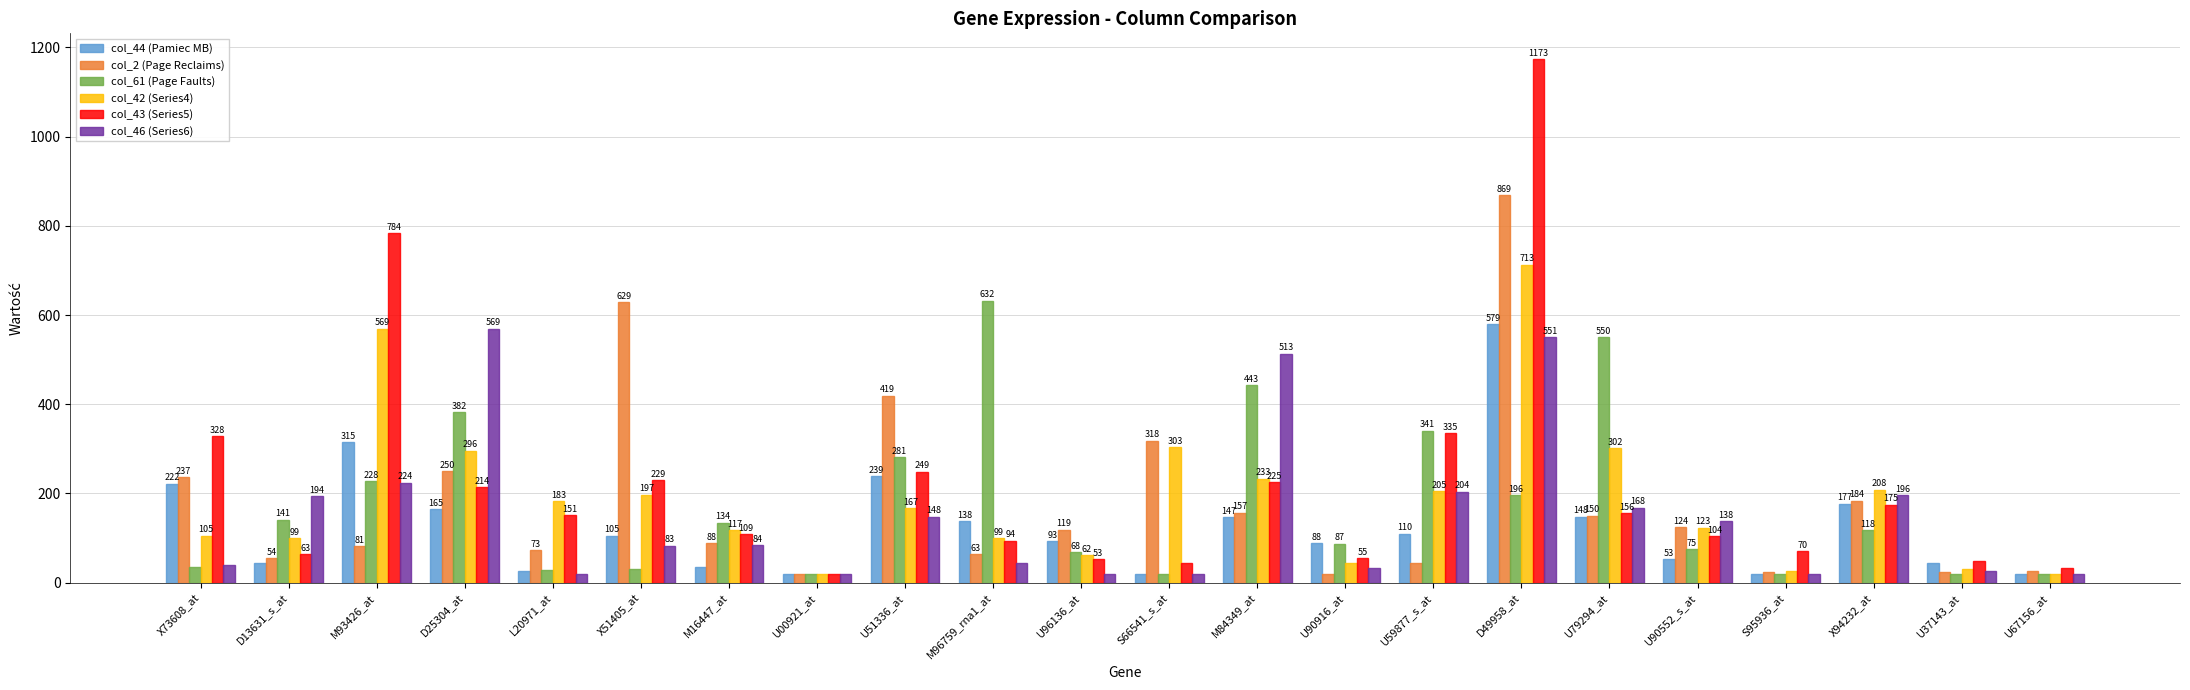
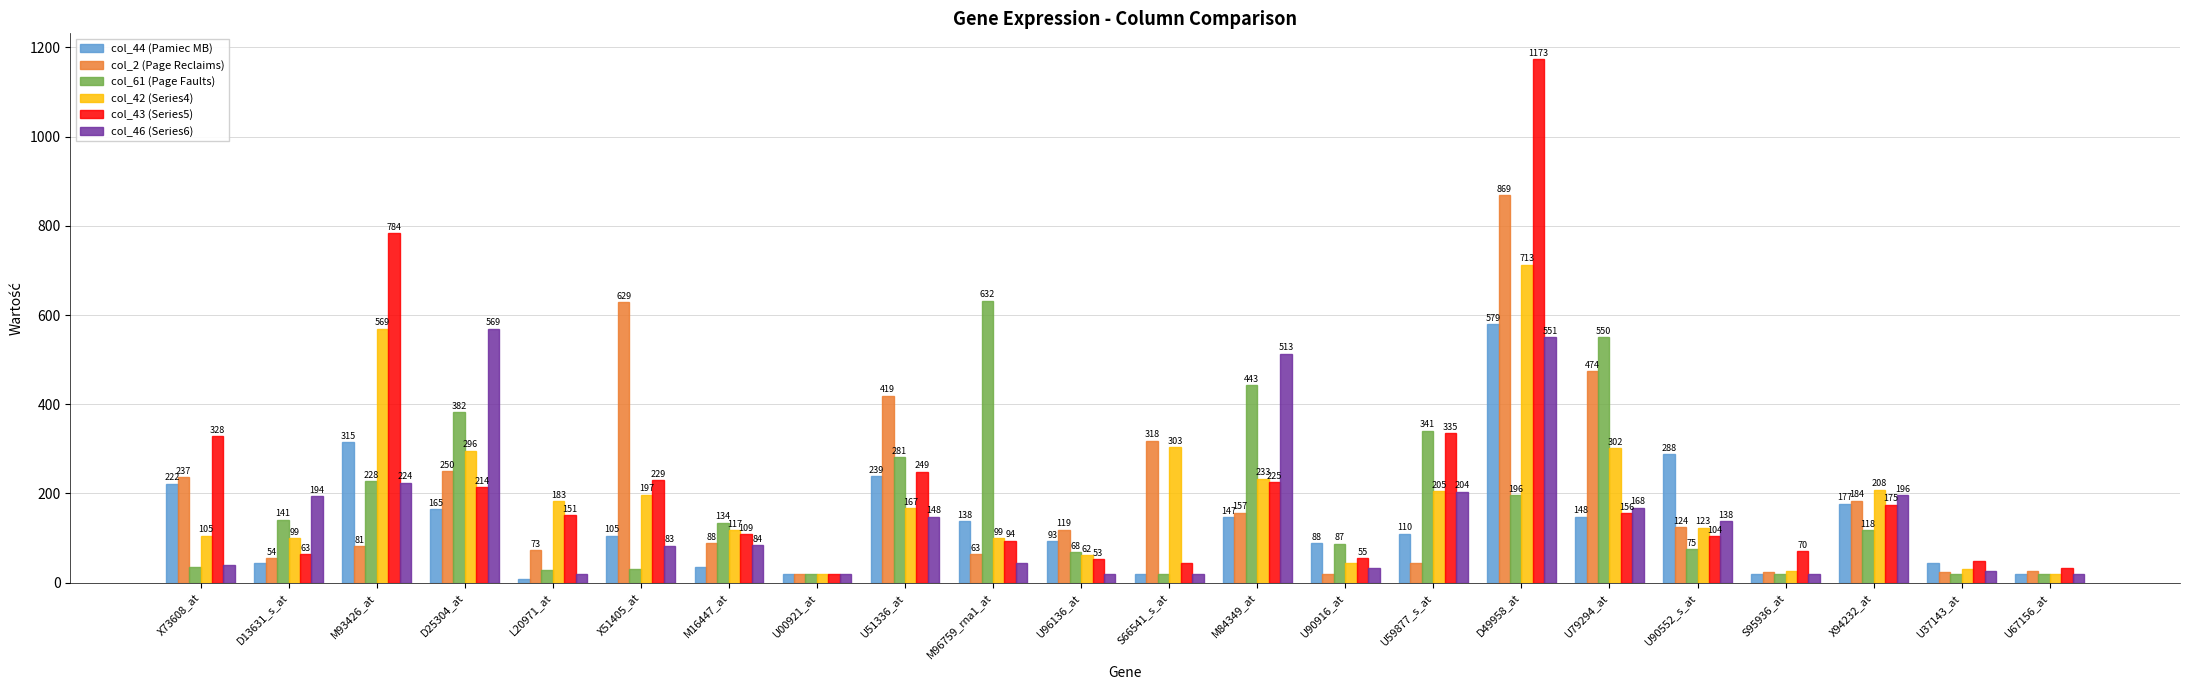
col_44 (Pamiec MB), L20971_at: 30 -> 10
col_2 (Page Reclaims), U79294_at: 150 -> 474
col_44 (Pamiec MB), U90552_s_at: 53 -> 288
